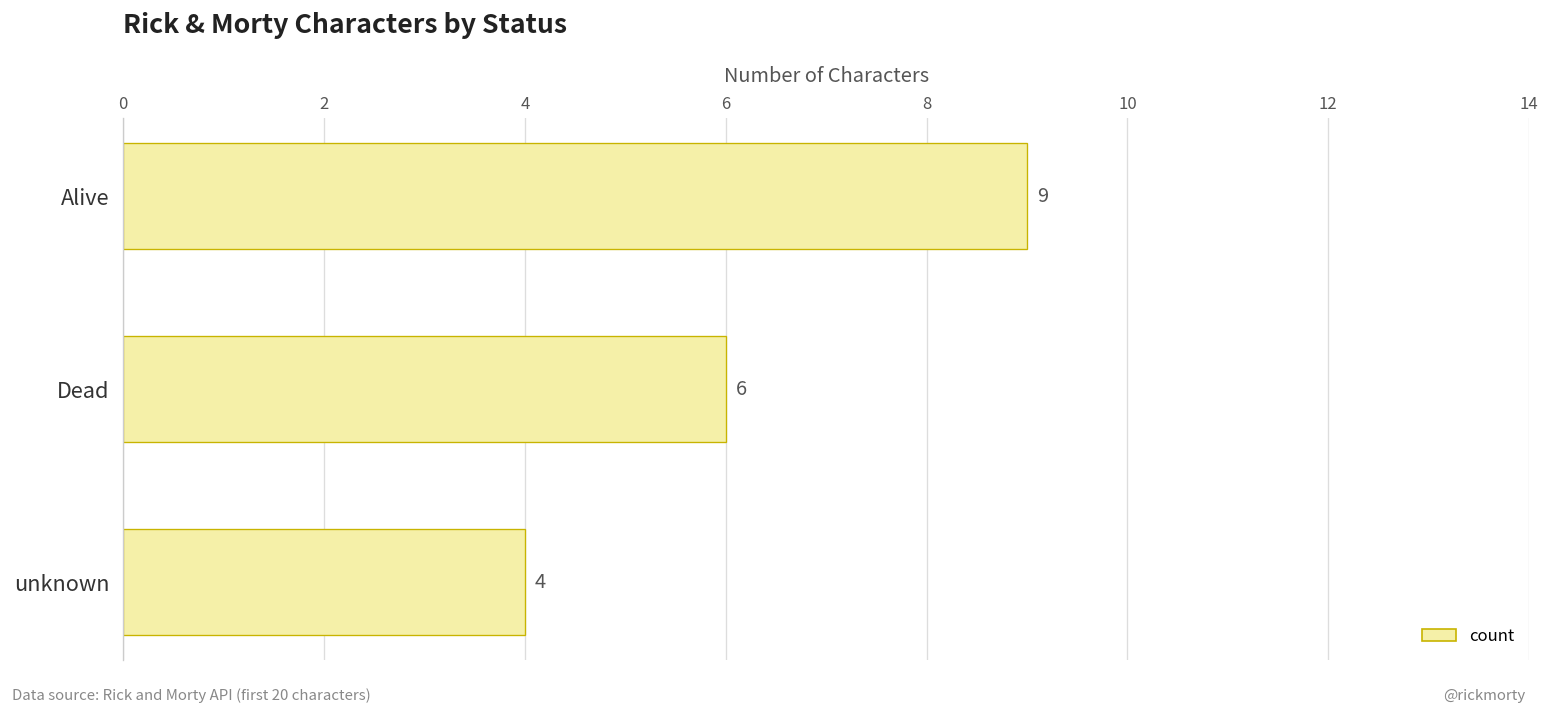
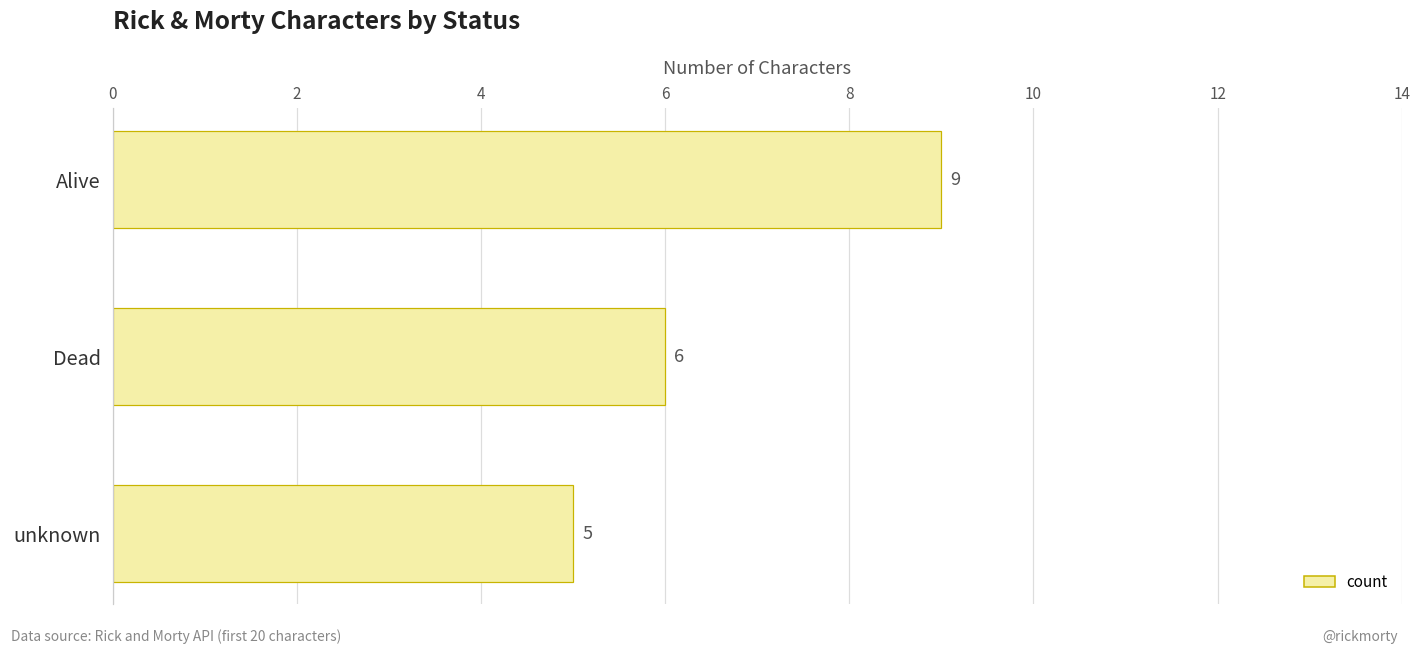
unknown: 4 -> 5
